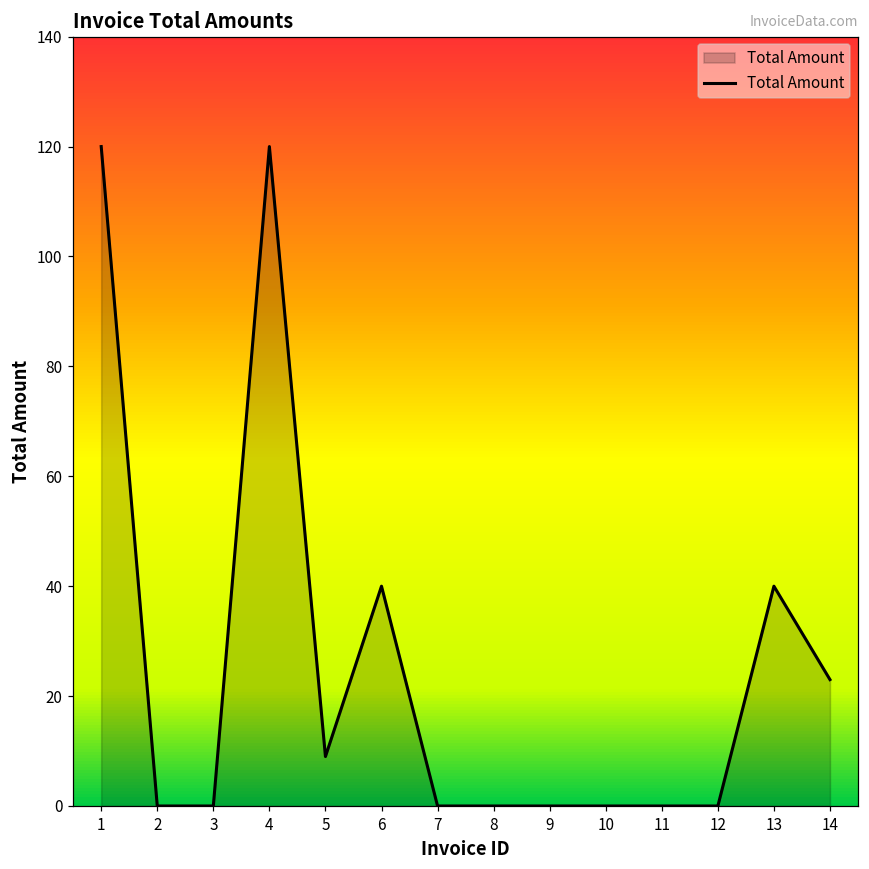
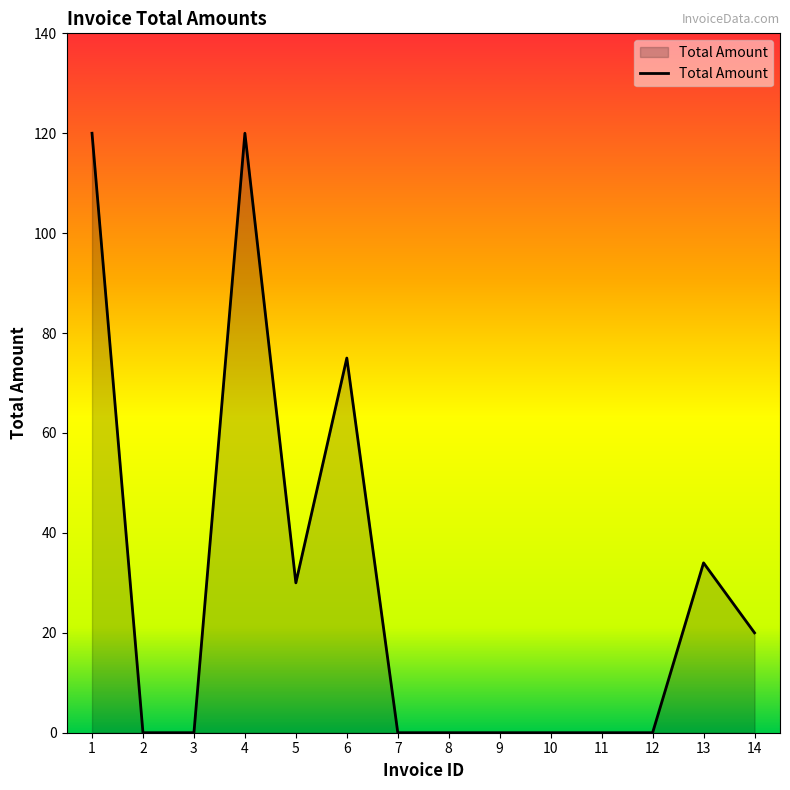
5: 9 -> 30
6: 40 -> 75
13: 40 -> 34
14: 23 -> 20
